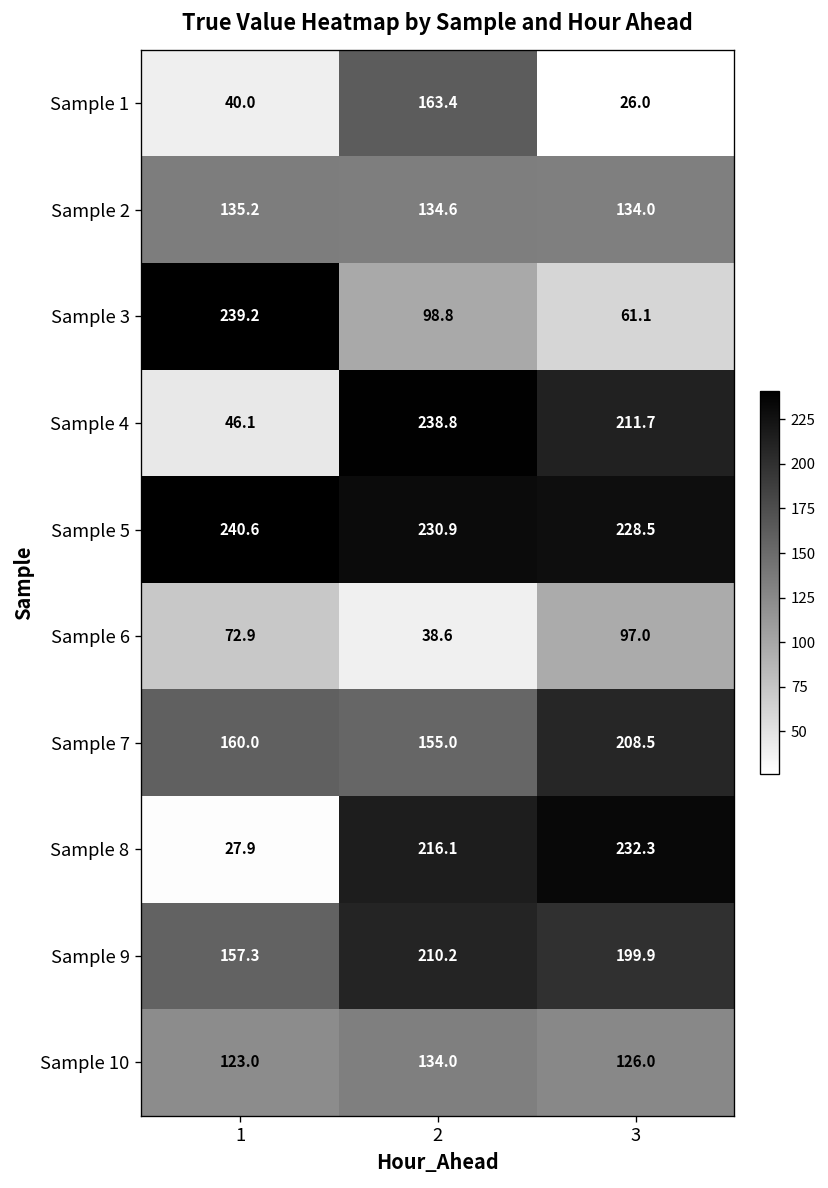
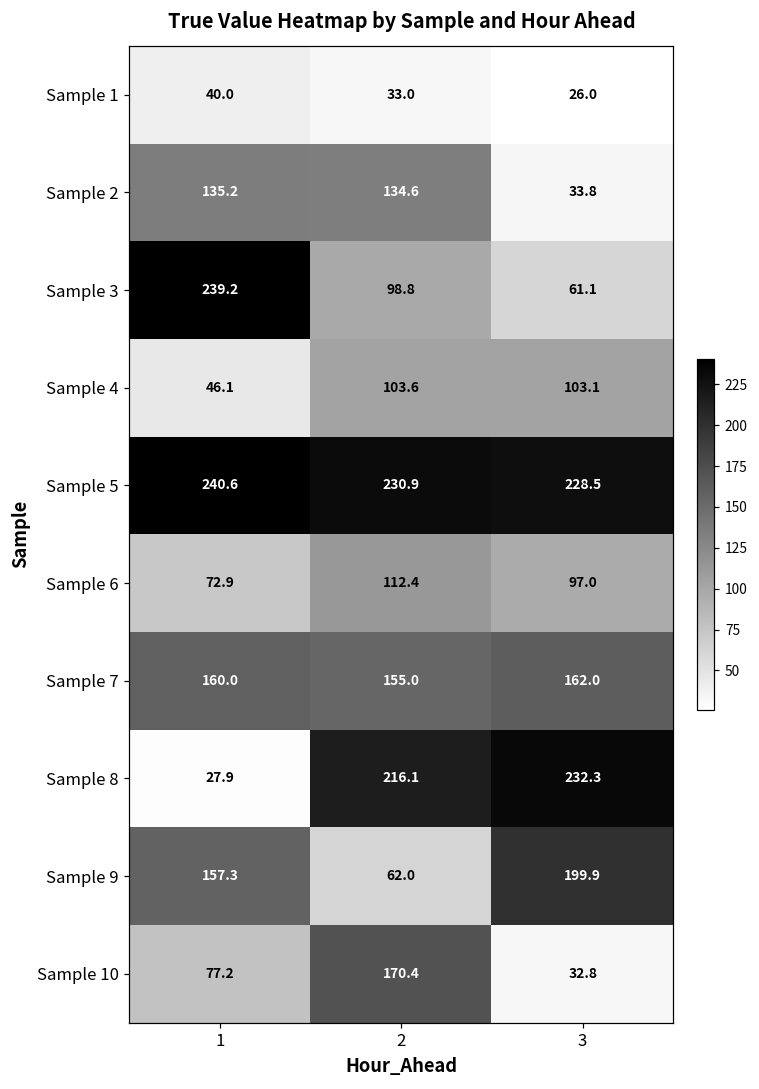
Sample 1, 2: 163.4 -> 33.0
Sample 2, 3: 134.0 -> 33.8
Sample 4, 2: 238.8 -> 103.6
Sample 4, 3: 211.7 -> 103.1
Sample 6, 2: 38.6 -> 112.4
Sample 7, 3: 208.5 -> 162.0
Sample 9, 2: 210.2 -> 62.0
Sample 10, 1: 123.0 -> 77.2
Sample 10, 2: 134.0 -> 170.4
Sample 10, 3: 126.0 -> 32.8
